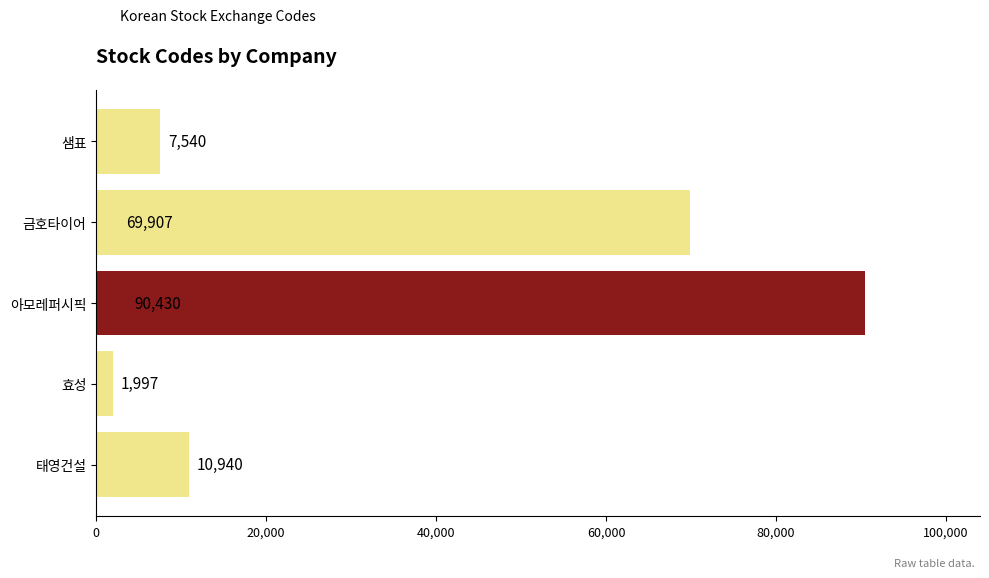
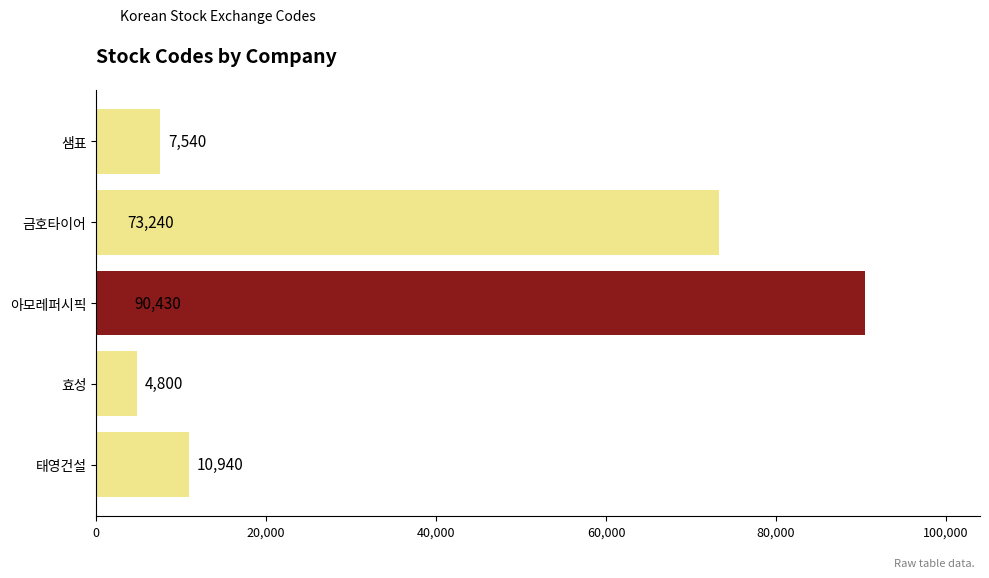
금호타이어: 69,907 -> 73,240
효성: 1,997 -> 4,800
